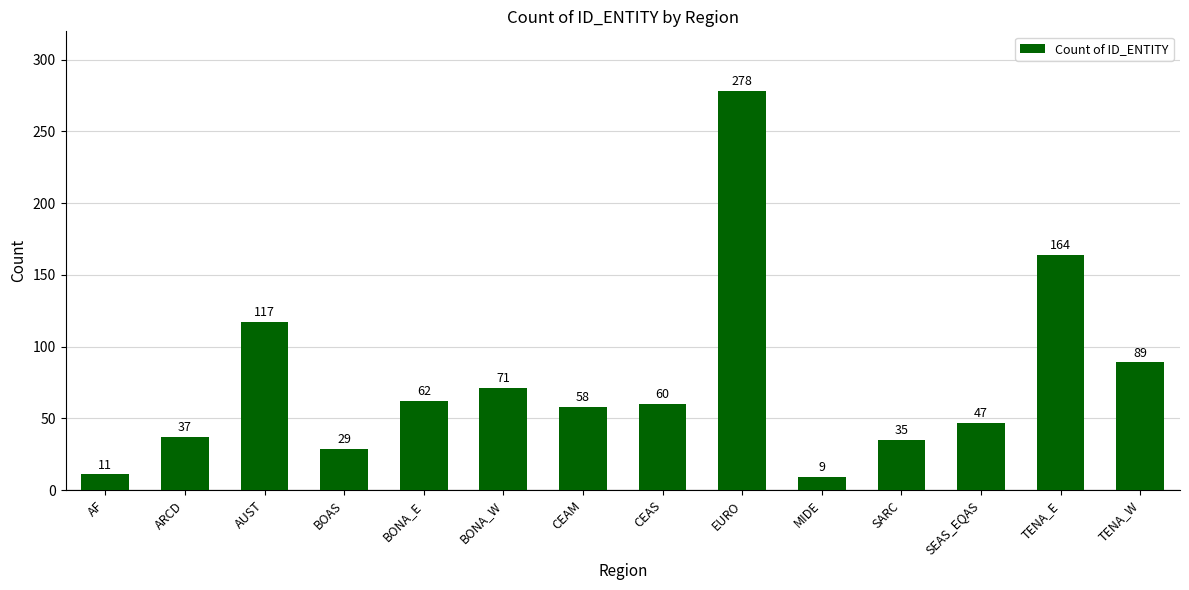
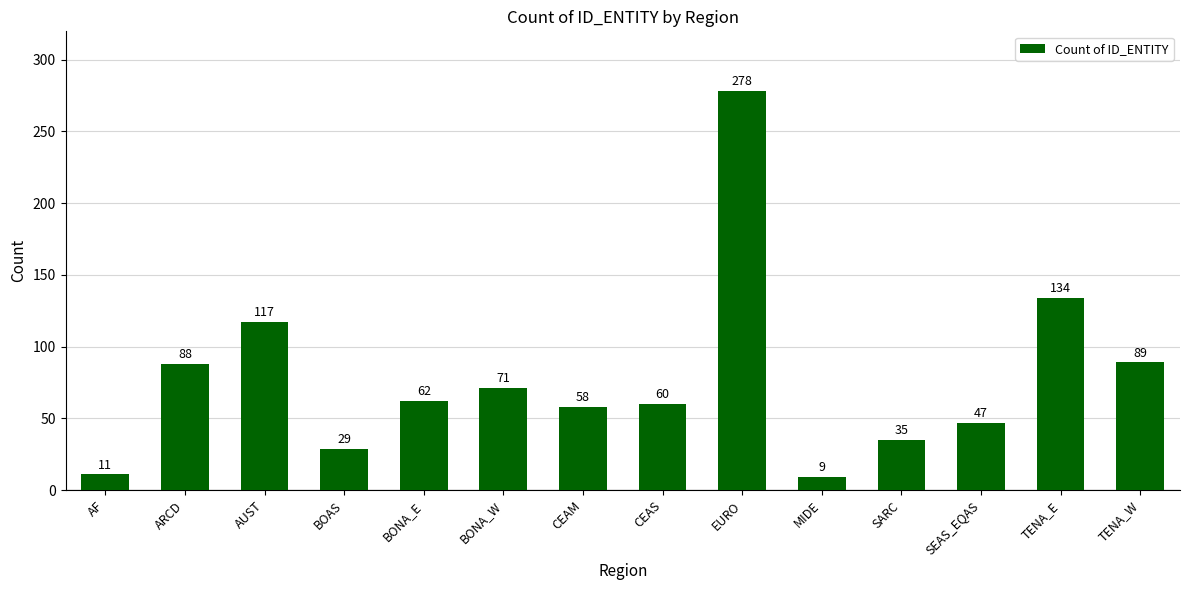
ARCD: 37 -> 88
TENA_E: 164 -> 134
